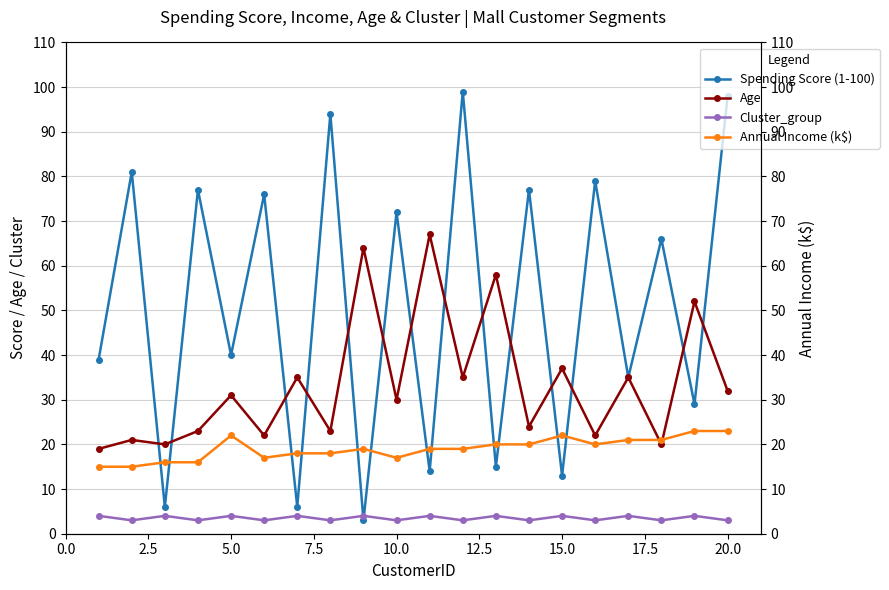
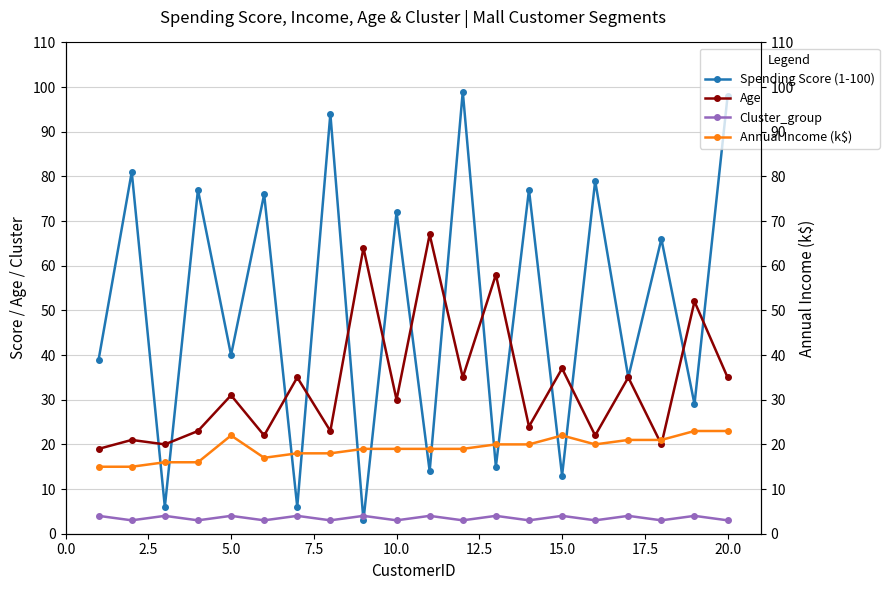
Age, 20.0: 32 -> 35
Annual Income (k$), 10.0: 17 -> 19
